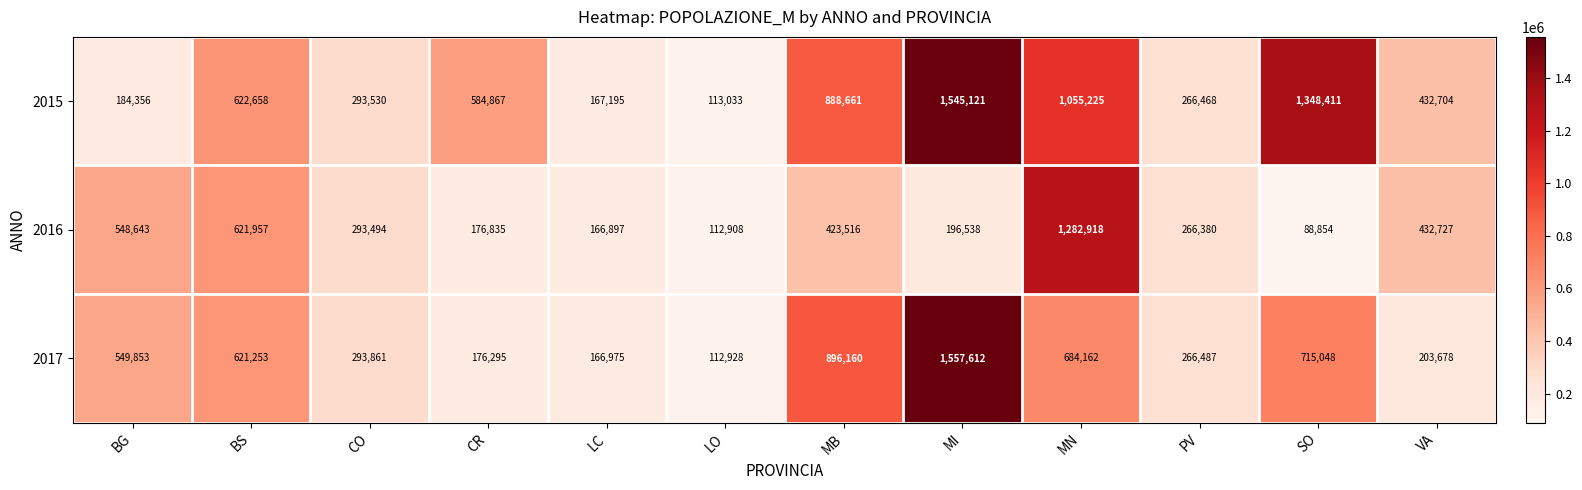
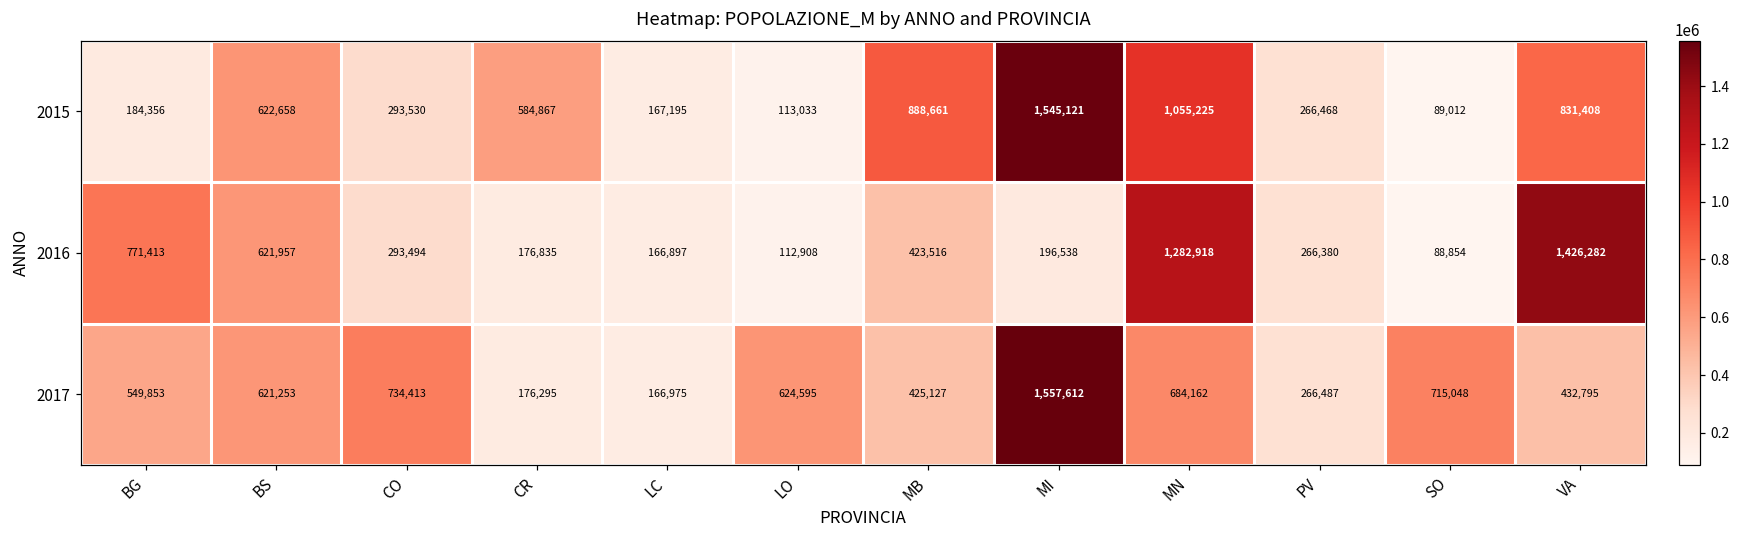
2015, SO: 1,348,411 -> 89,012
2015, VA: 432,704 -> 831,408
2016, BG: 548,643 -> 771,413
2016, VA: 432,727 -> 1,426,282
2017, CO: 293,861 -> 734,413
2017, LO: 112,928 -> 624,595
2017, MB: 896,160 -> 425,127
2017, VA: 203,678 -> 432,795
